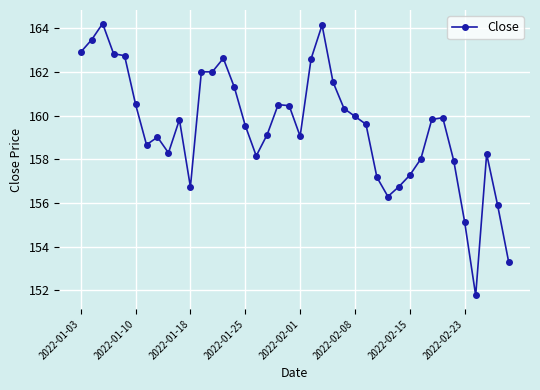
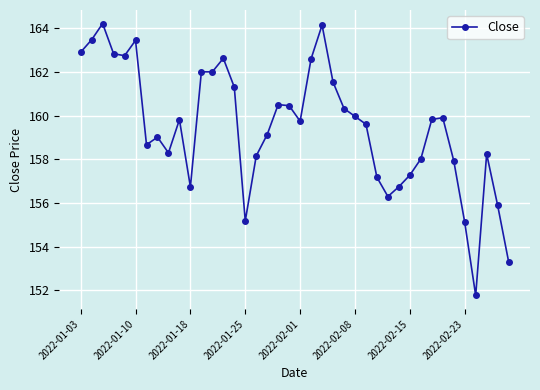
2022-01-10: 160.5 -> 163.4
2022-01-25: 159.5 -> 155.2
2022-02-01: 159.1 -> 159.7
